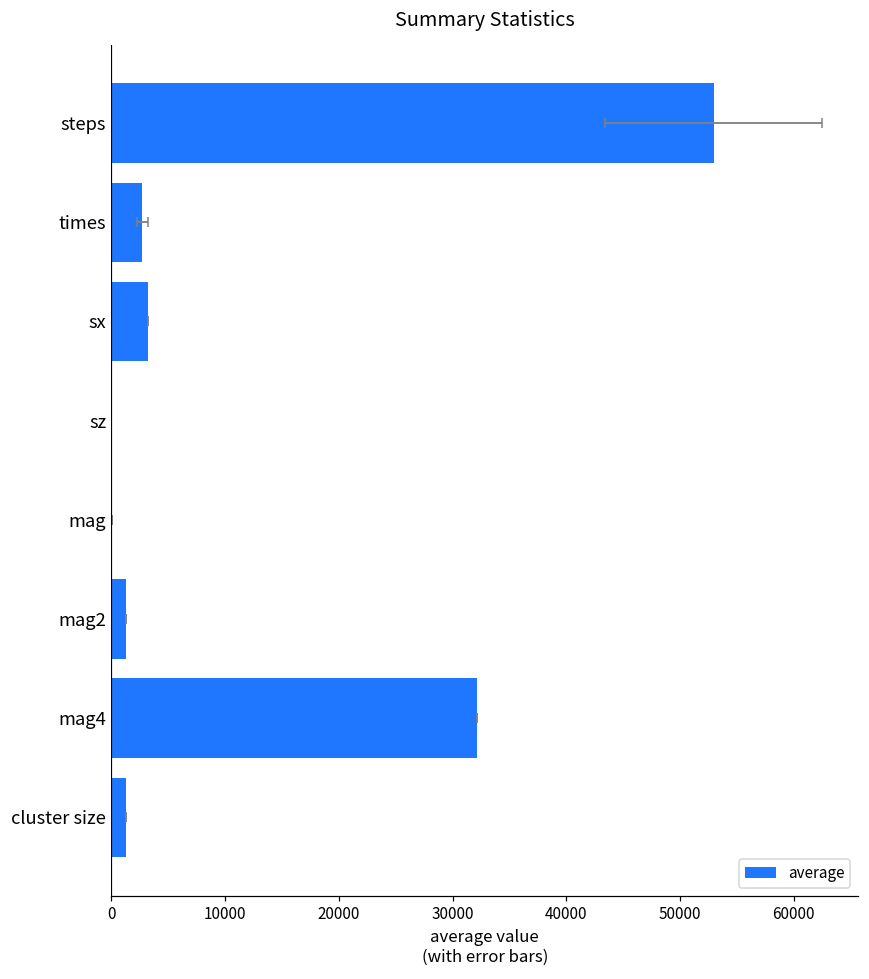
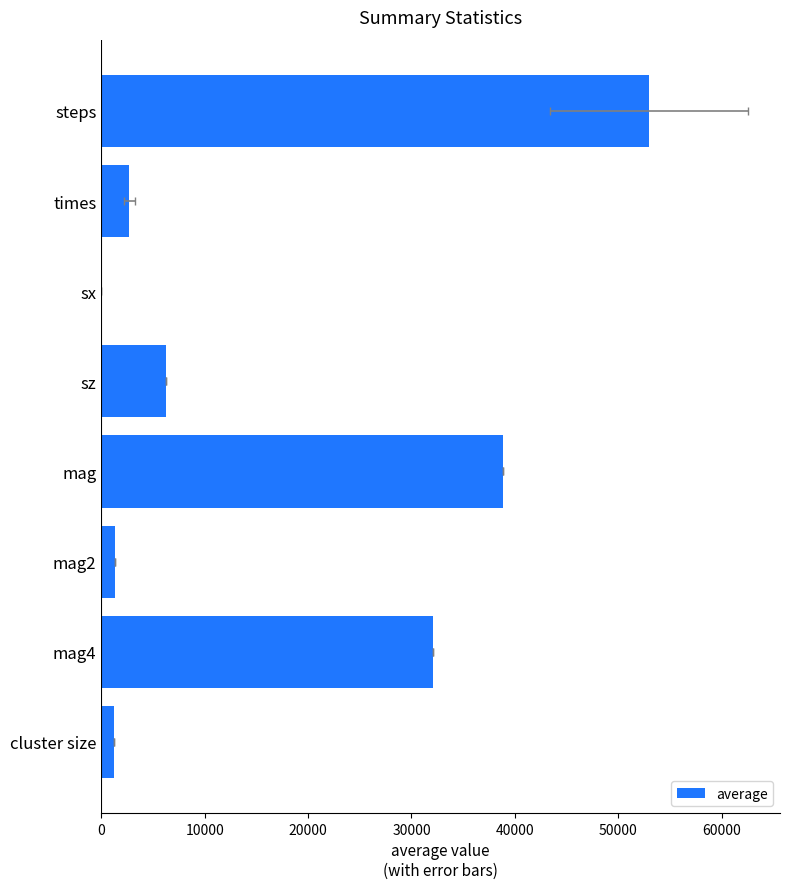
average, sx: 3200 -> 0
average, sz: 0 -> 6300
average, mag: 0 -> 38900
